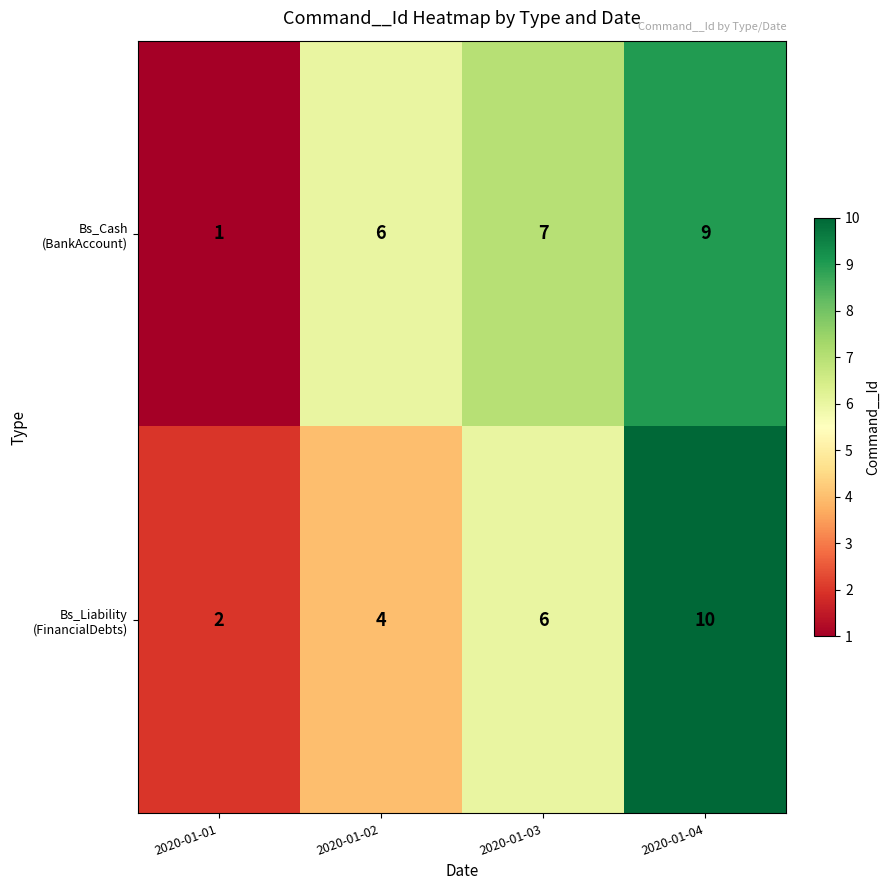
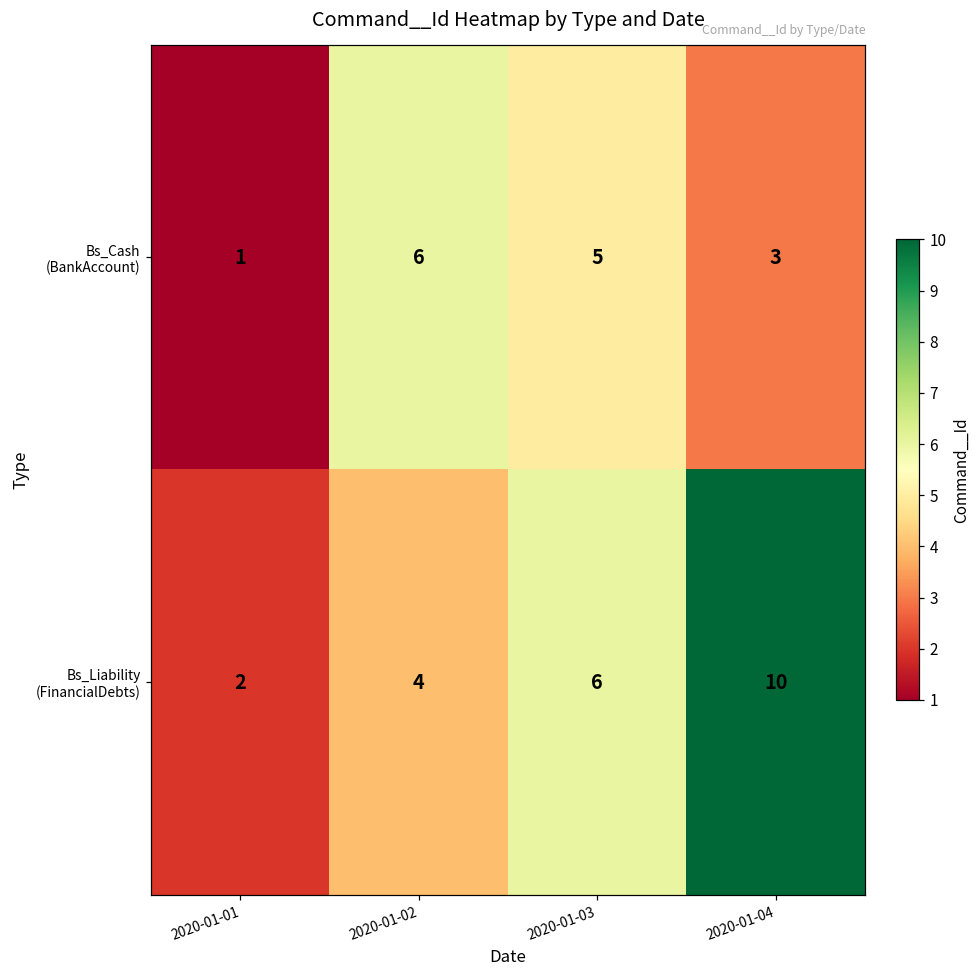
Bs_Cash (BankAccount), 2020-01-03: 7 -> 5
Bs_Cash (BankAccount), 2020-01-04: 9 -> 3
